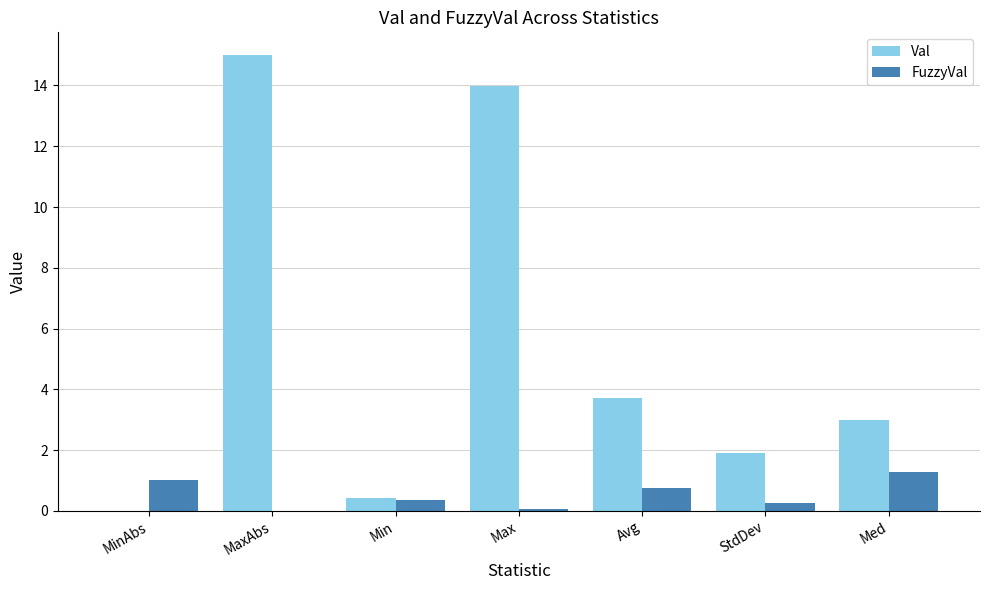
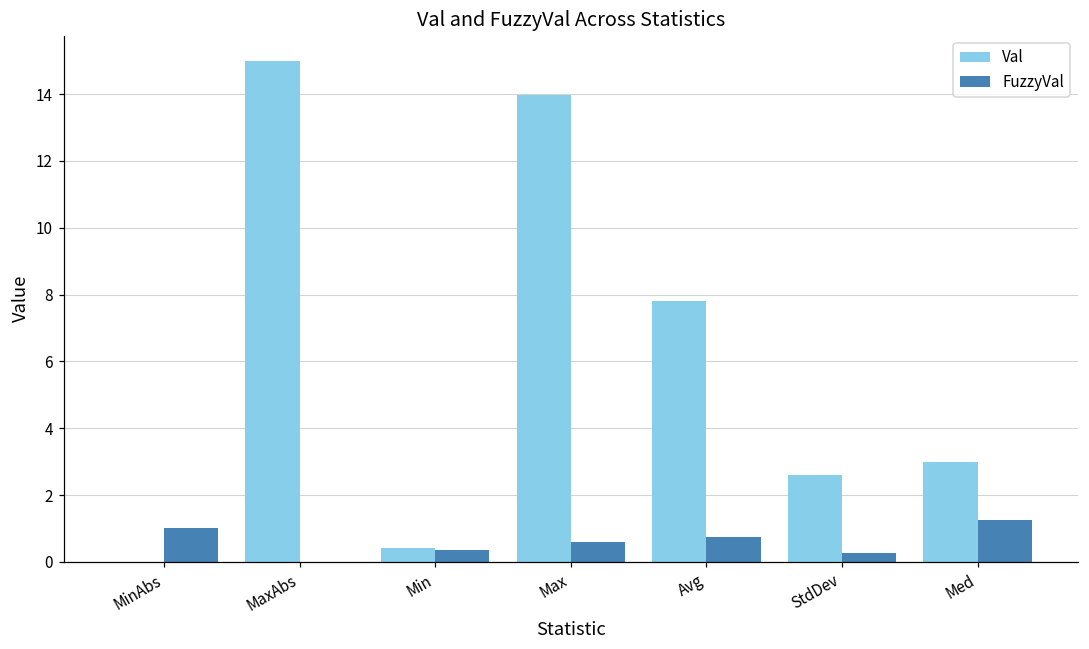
FuzzyVal, Max: 0.1 -> 0.6
Val, Avg: 3.7 -> 7.8
Val, StdDev: 1.9 -> 2.6
